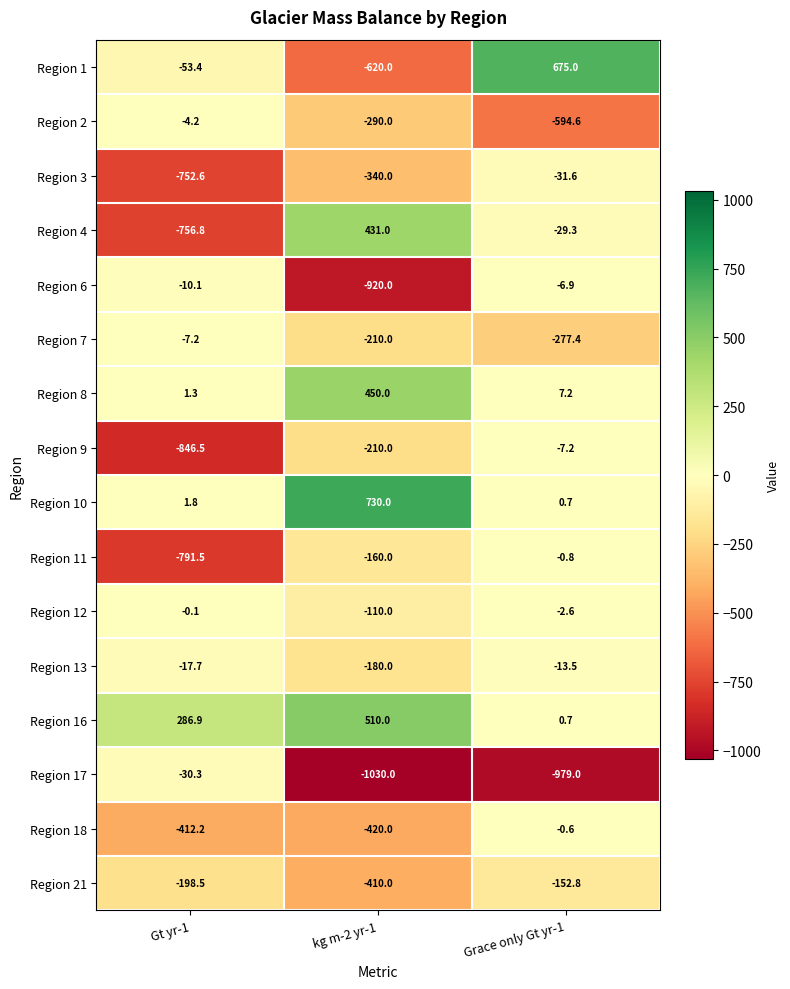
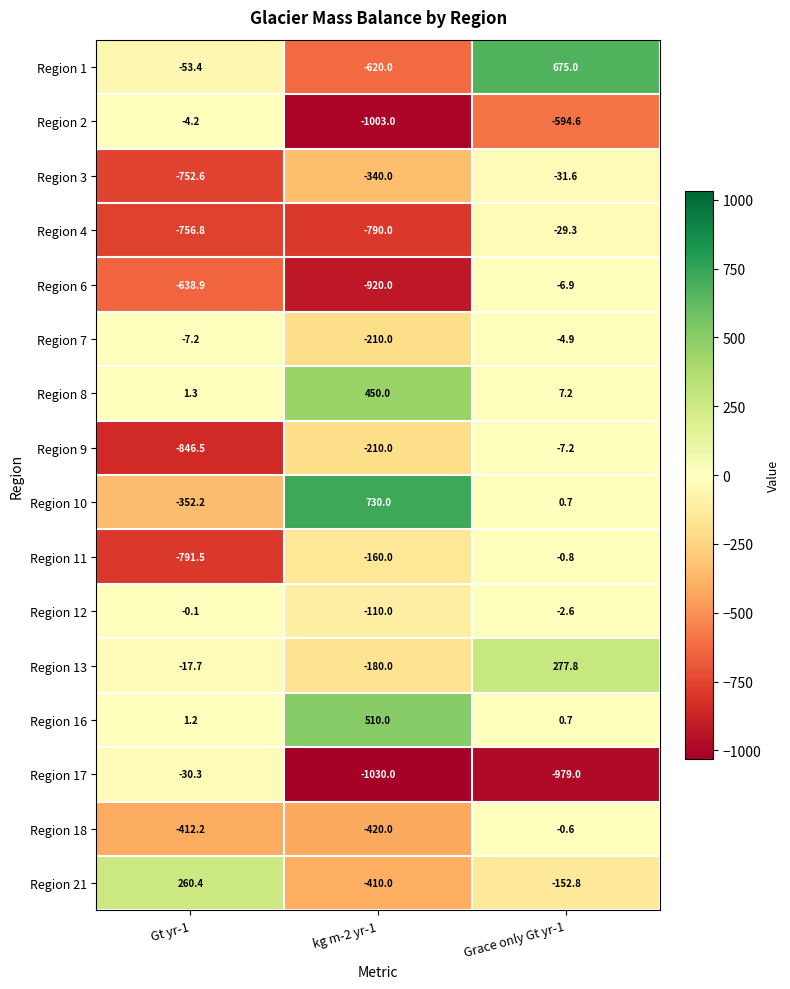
Region 2, kg m-2 yr-1: -290.0 -> -1003.0
Region 4, kg m-2 yr-1: 431.0 -> -790.0
Region 6, Gt yr-1: -10.1 -> -638.9
Region 7, Grace only Gt yr-1: -277.4 -> -4.9
Region 10, Gt yr-1: 1.8 -> -352.2
Region 13, Grace only Gt yr-1: -13.5 -> 277.8
Region 16, Gt yr-1: 286.9 -> 1.2
Region 21, Gt yr-1: -198.5 -> 260.4
